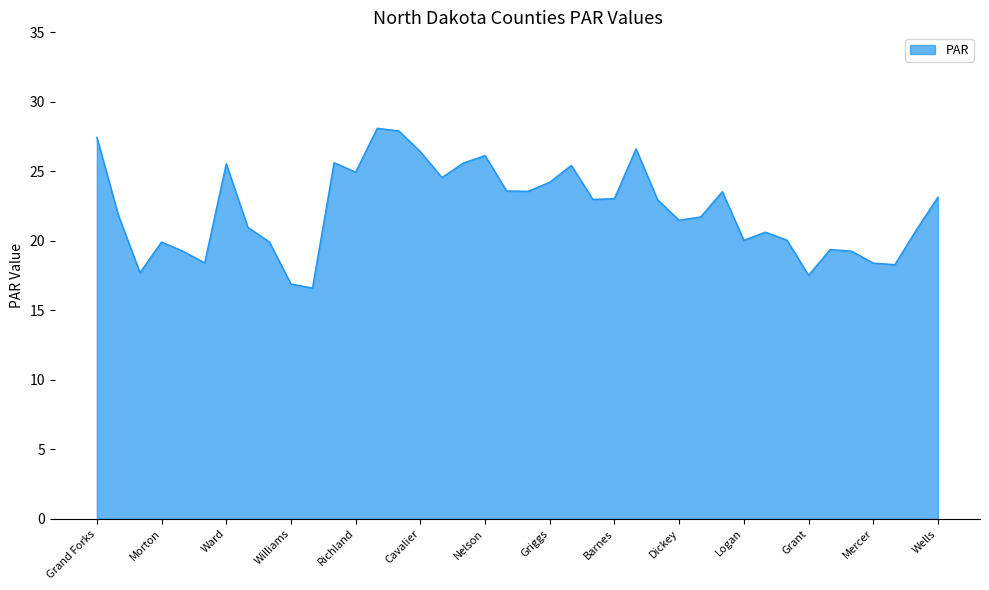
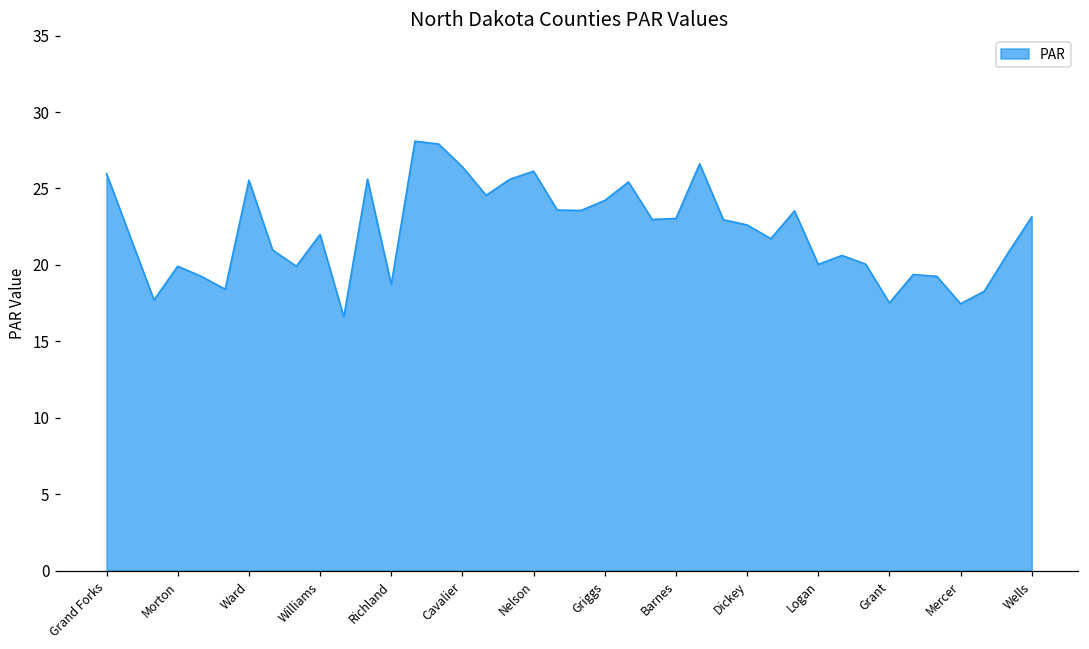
Grand Forks: 27.4 -> 26.0
Williams: 16.9 -> 22.0
Richland: 24.9 -> 18.7
Dickey: 21.5 -> 22.6
Mercer: 18.4 -> 17.5
